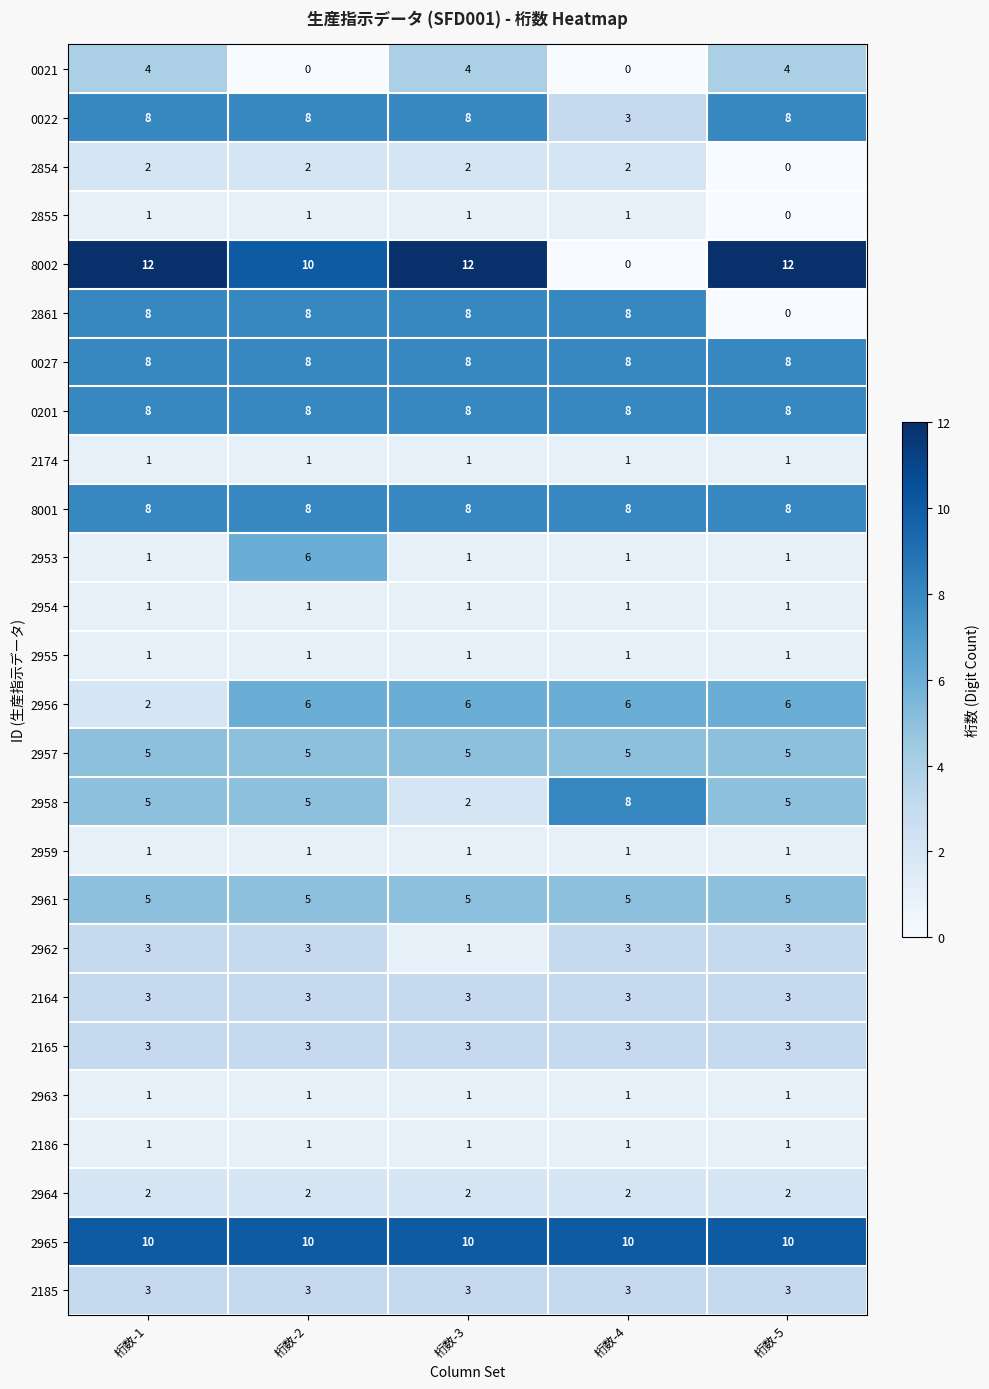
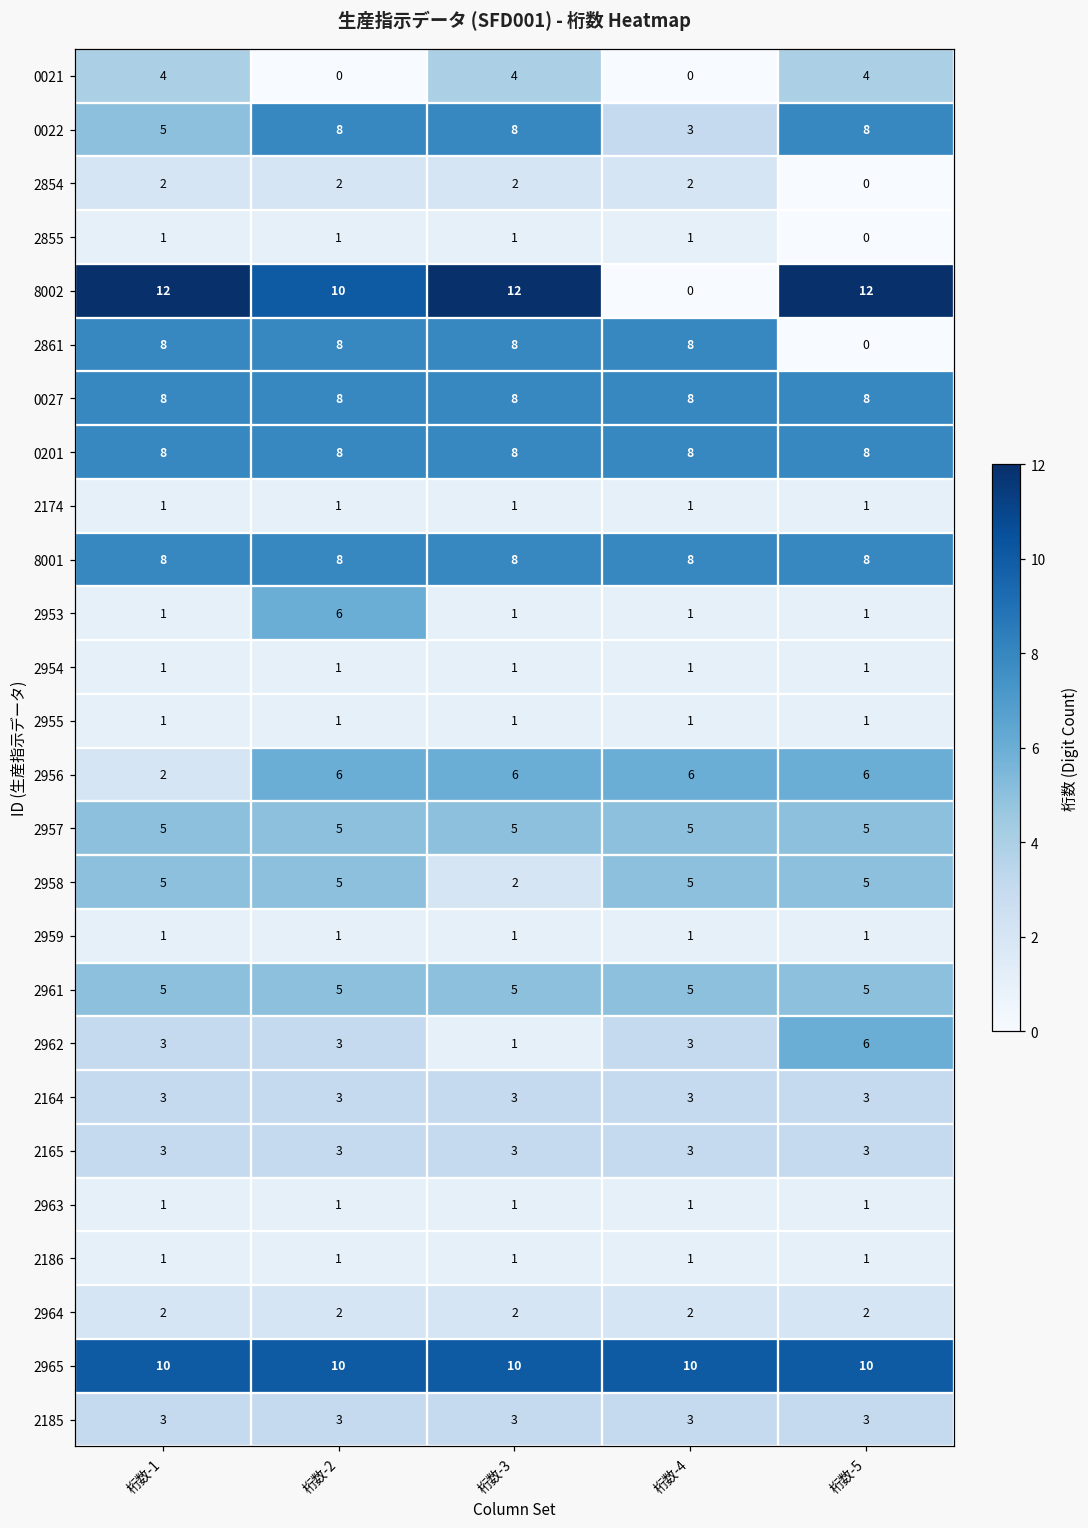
0022, 桁数-1: 8 -> 5
2958, 桁数-4: 8 -> 5
2962, 桁数-5: 3 -> 6
